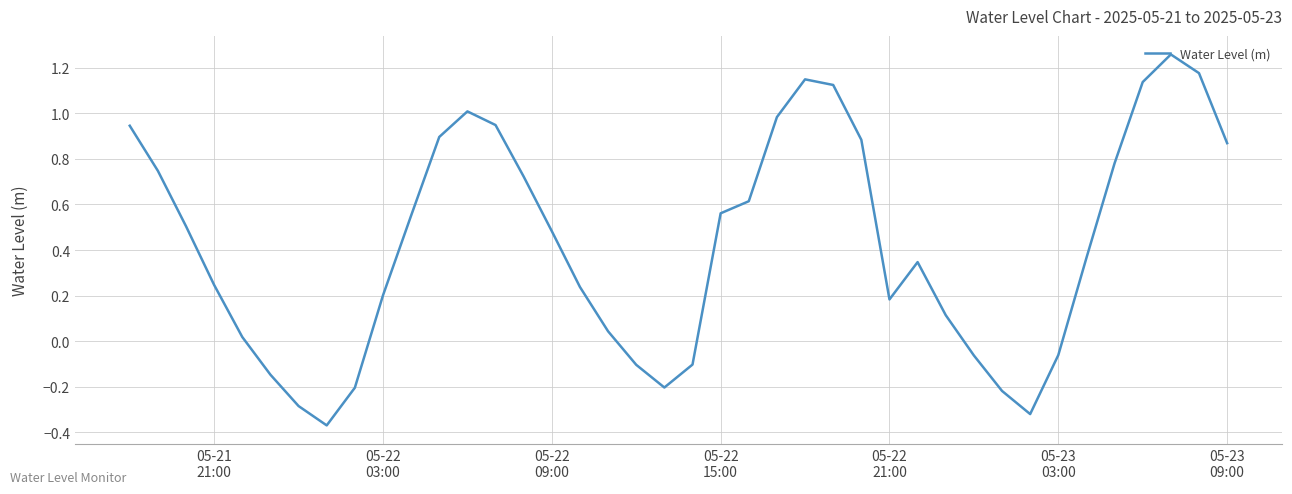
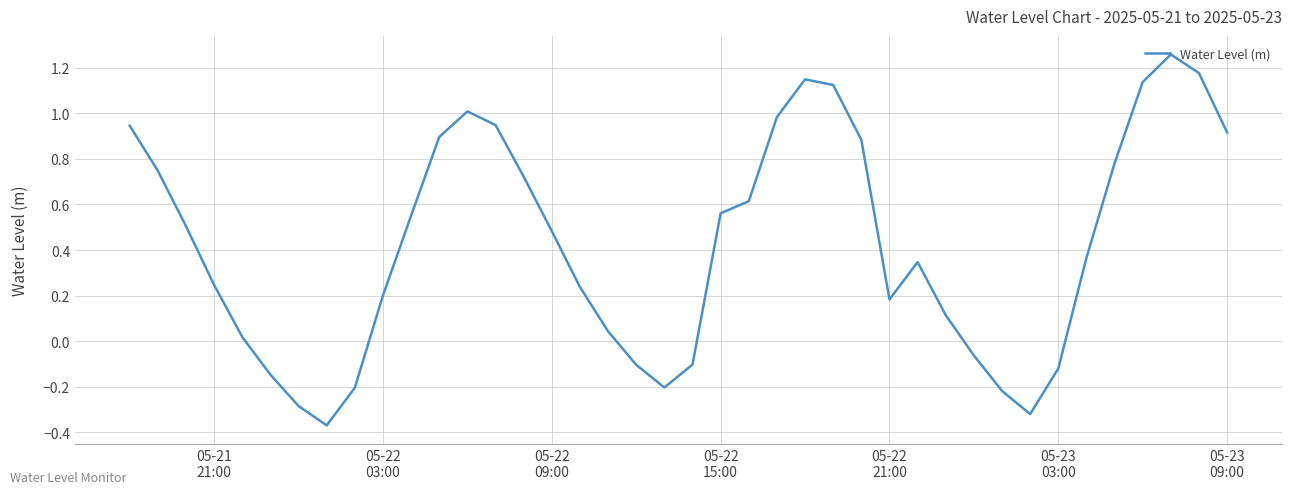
05-23 03:00: -0.06 -> -0.12
05-23 09:00: 0.87 -> 0.92
